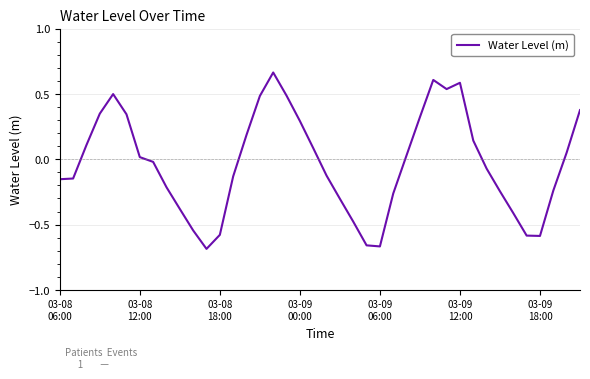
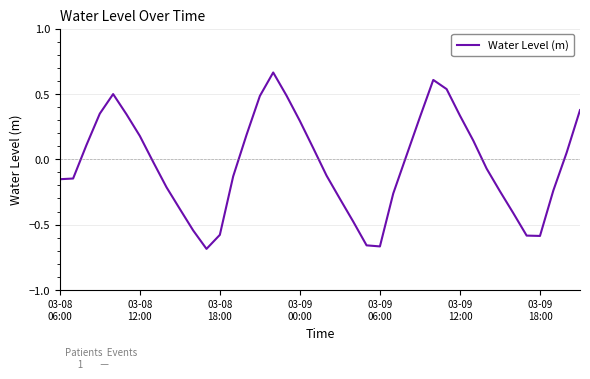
03-08 12:00: 0.02 -> 0.18
03-09 12:00: 0.59 -> 0.33
